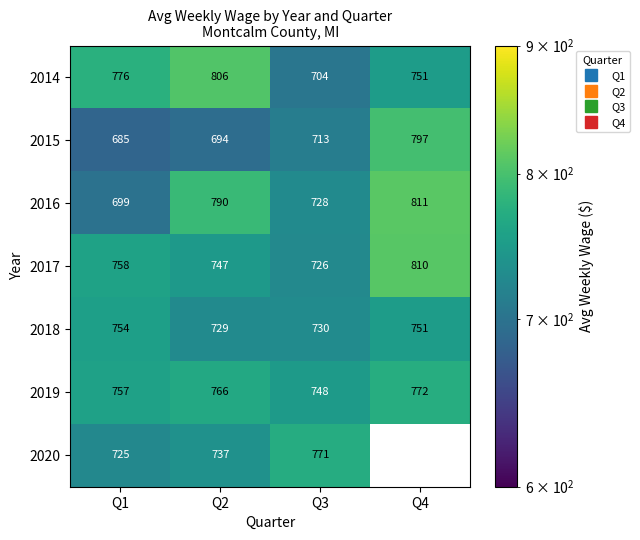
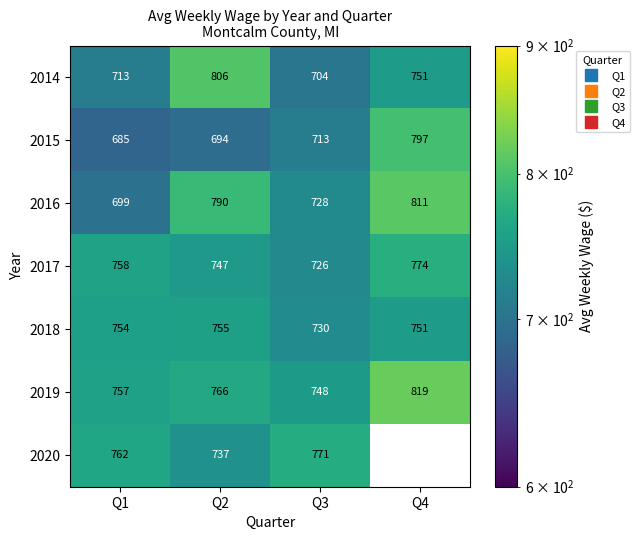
2014, Q1: 776 -> 713
2017, Q4: 810 -> 774
2018, Q2: 729 -> 755
2019, Q4: 772 -> 819
2020, Q1: 725 -> 762
